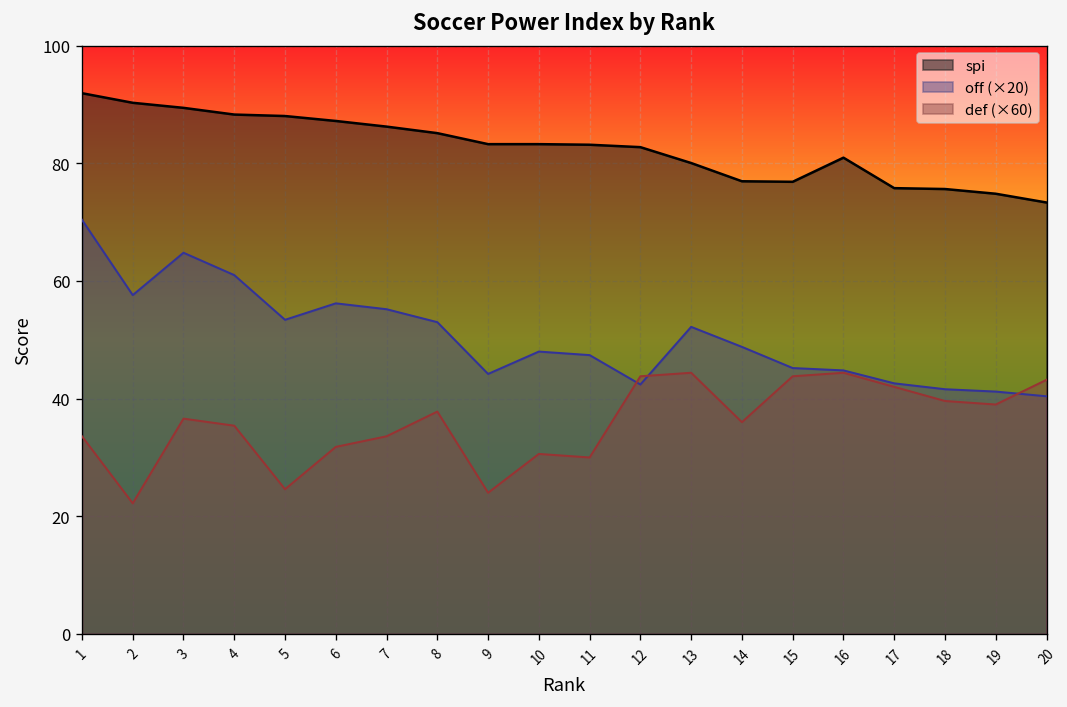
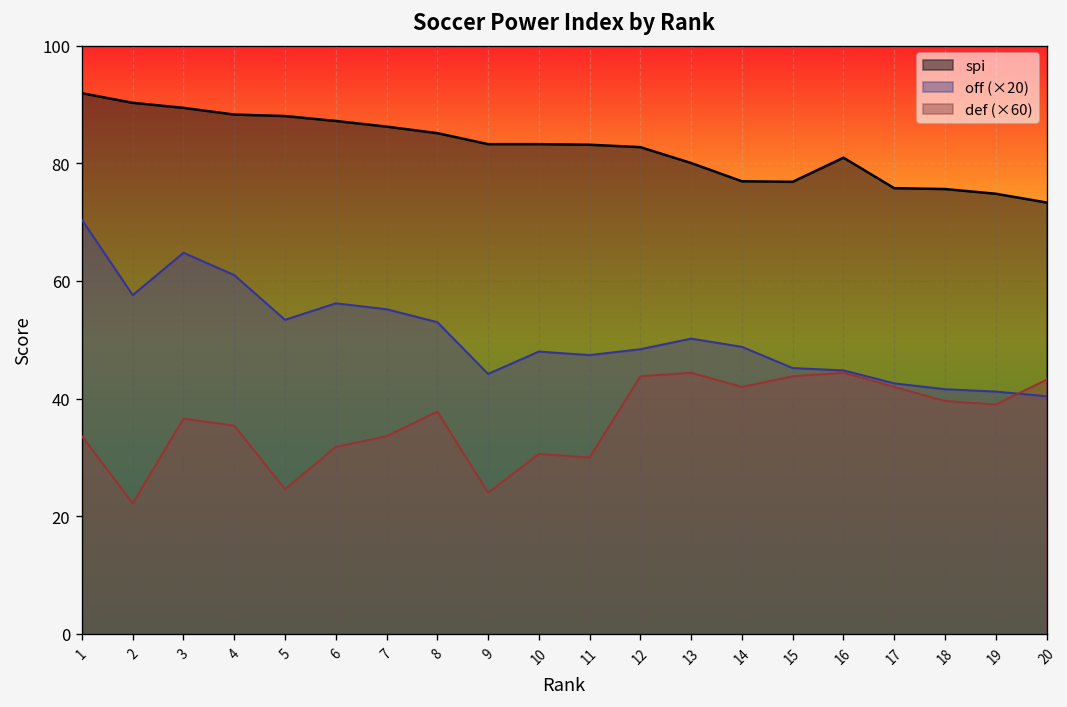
off (×20), 12: 42 -> 48
off (×20), 13: 52 -> 50
def (×60), 14: 36 -> 42
